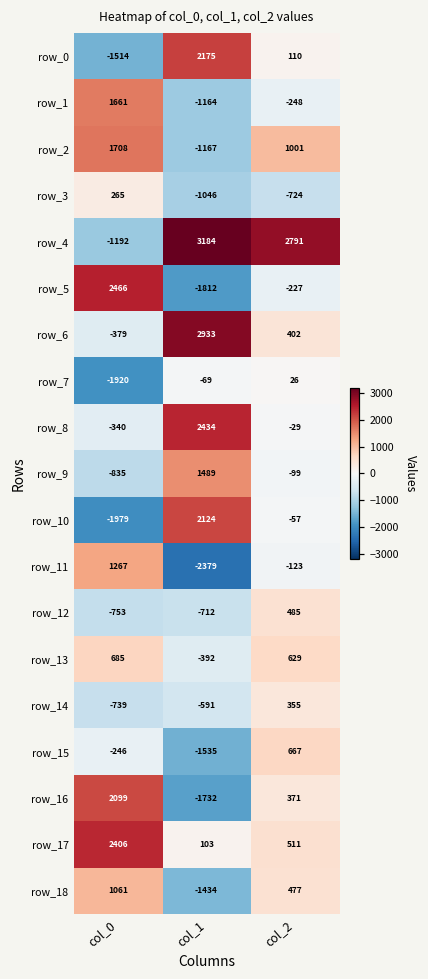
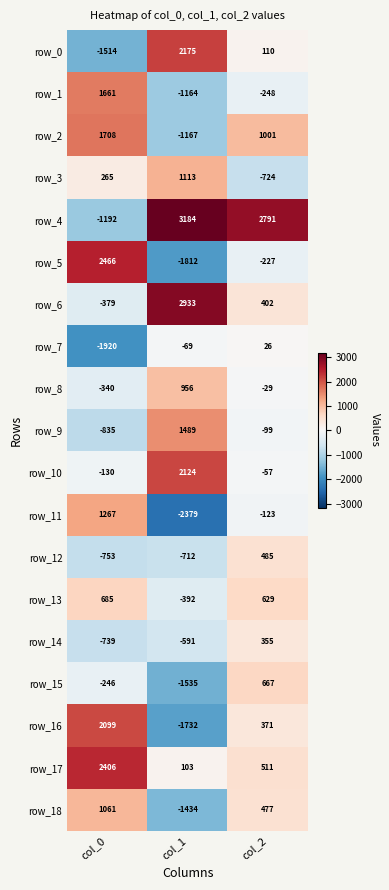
row_3, col_1: -1046 -> 1113
row_8, col_1: 2434 -> 956
row_10, col_0: -1979 -> -130
